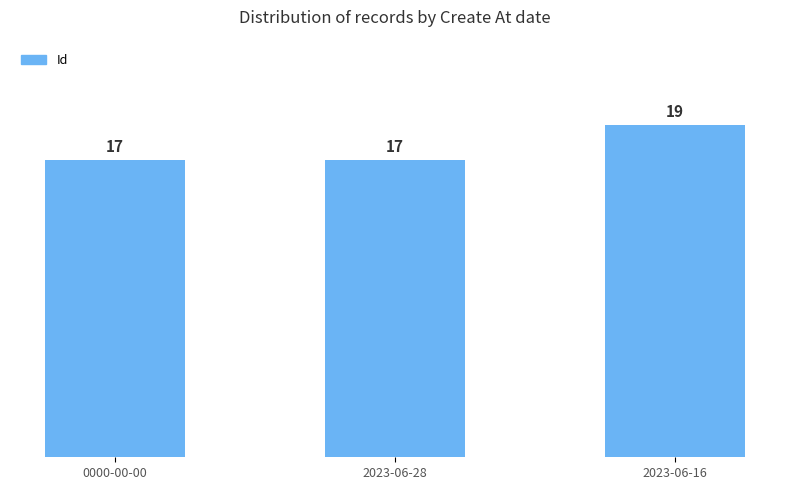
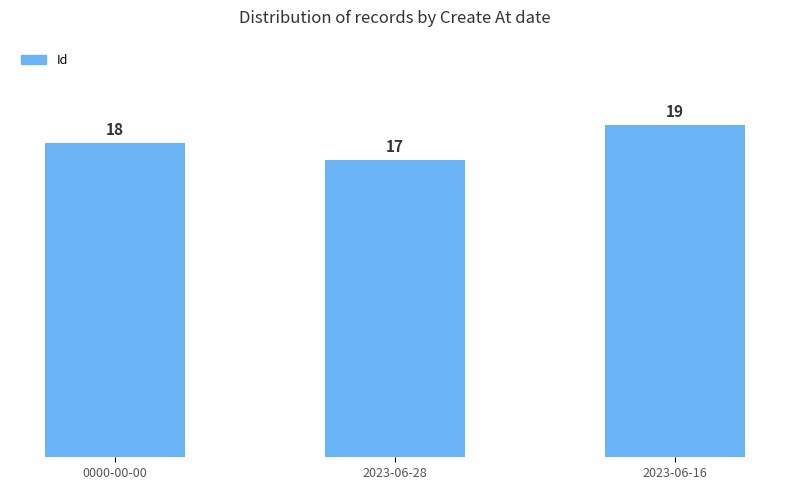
0000-00-00: 17 -> 18
